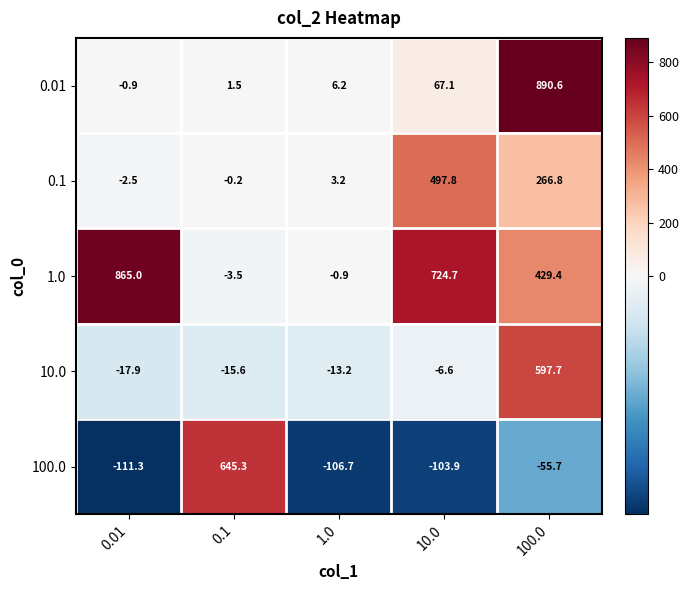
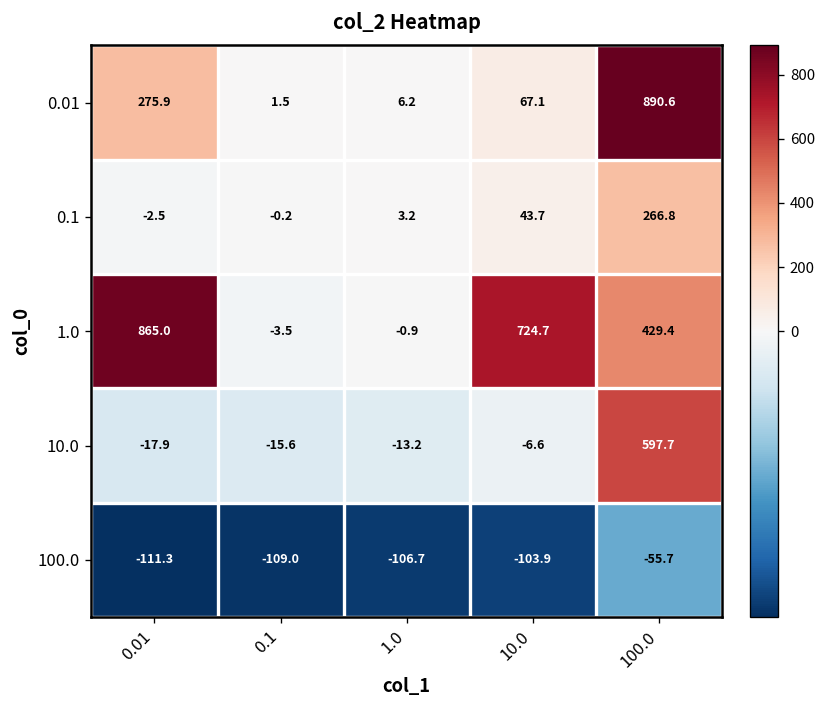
0.01, 0.01: -0.9 -> 275.9
0.1, 10.0: 497.8 -> 43.7
100.0, 0.1: 645.3 -> -109.0
